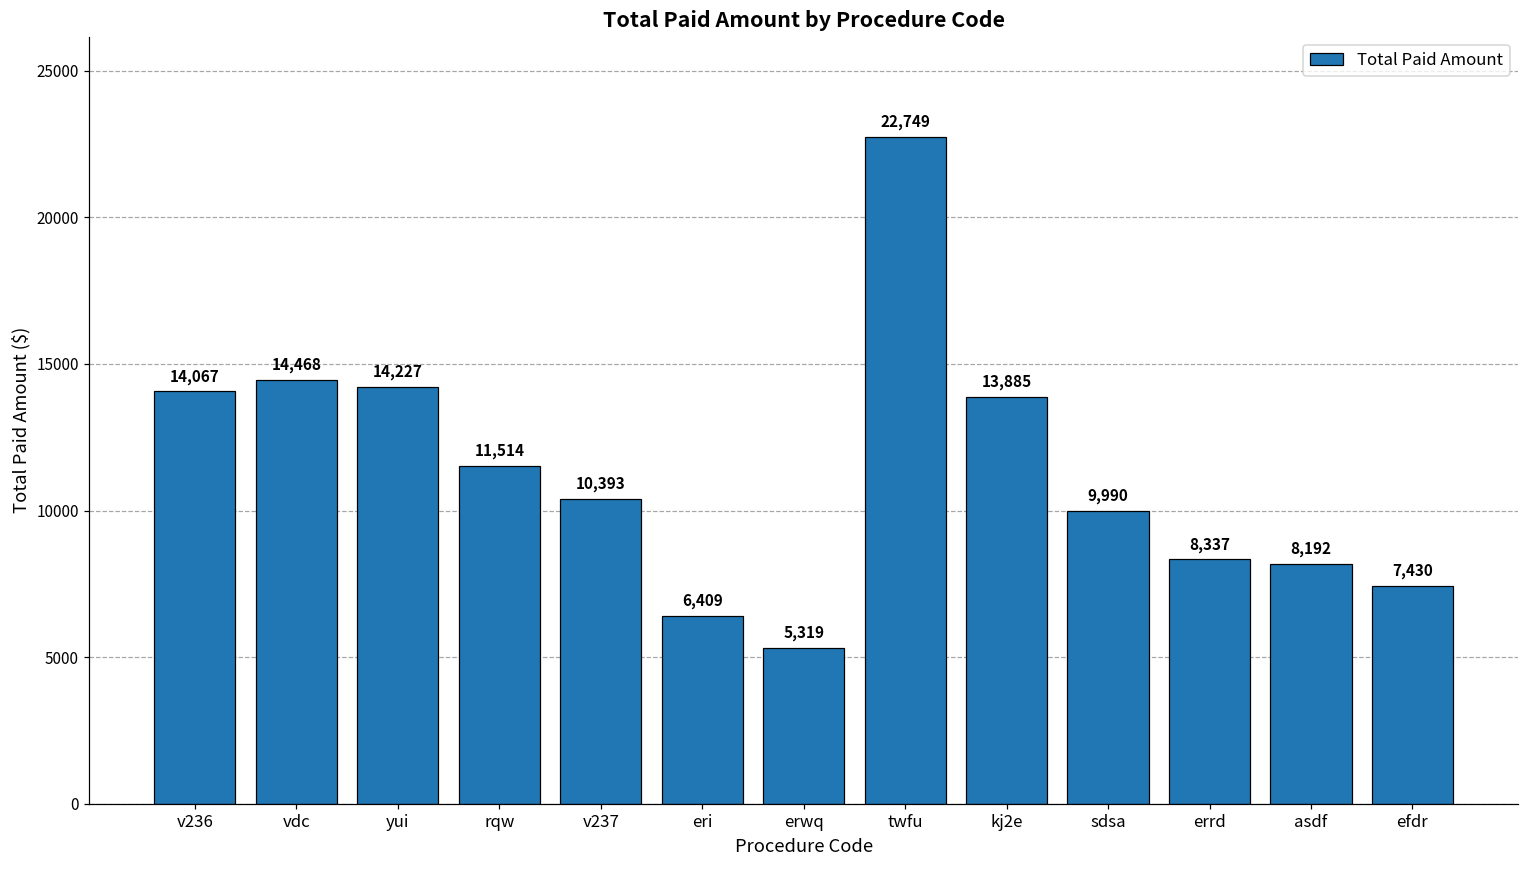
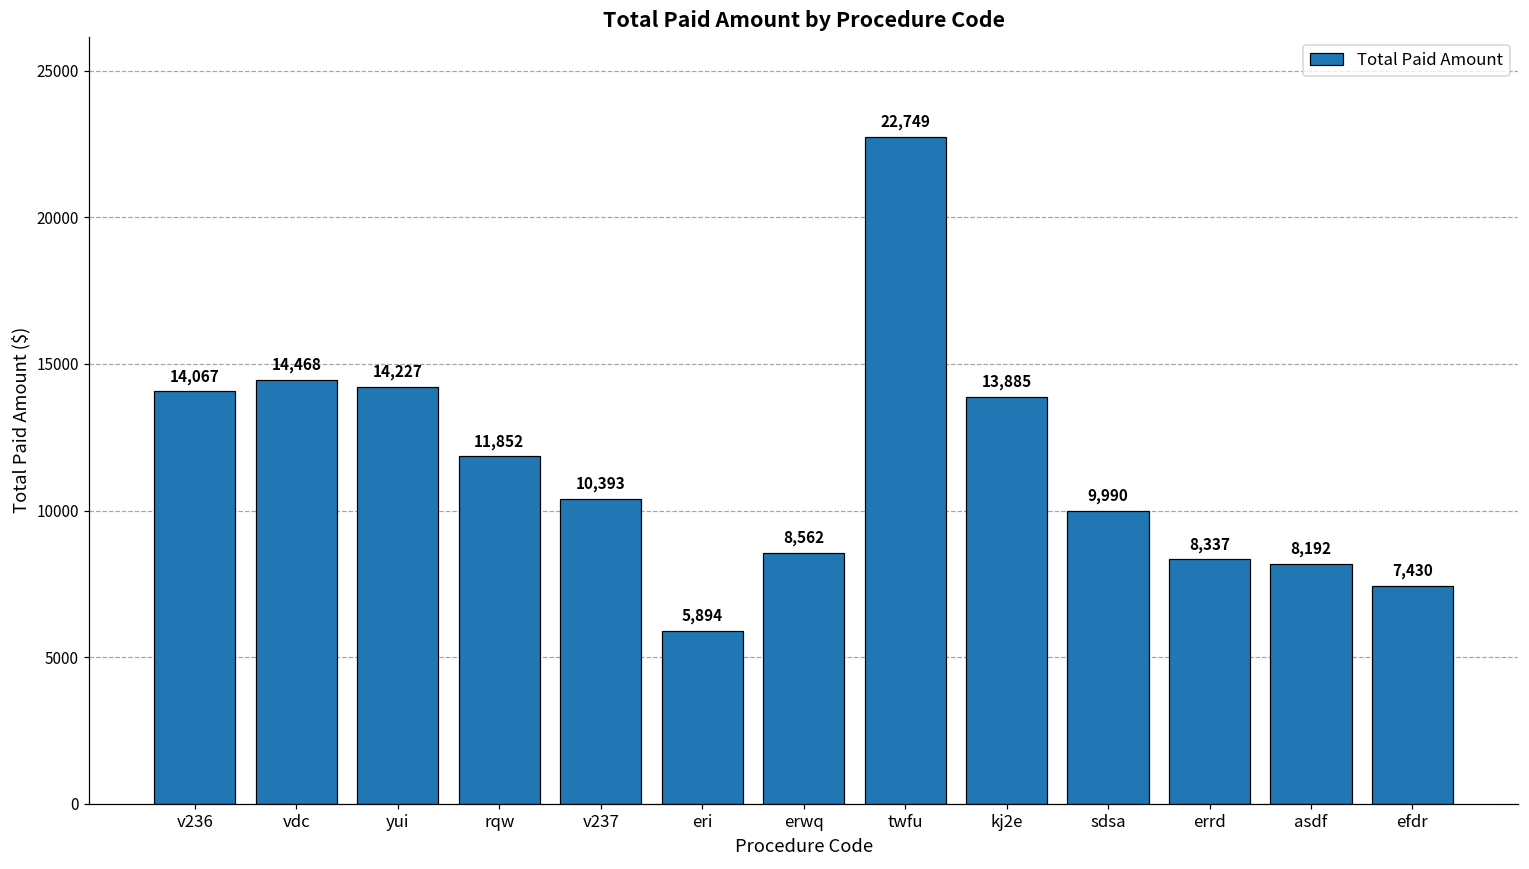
rqw: 11,514 -> 11,852
eri: 6,409 -> 5,894
erwq: 5,319 -> 8,562
